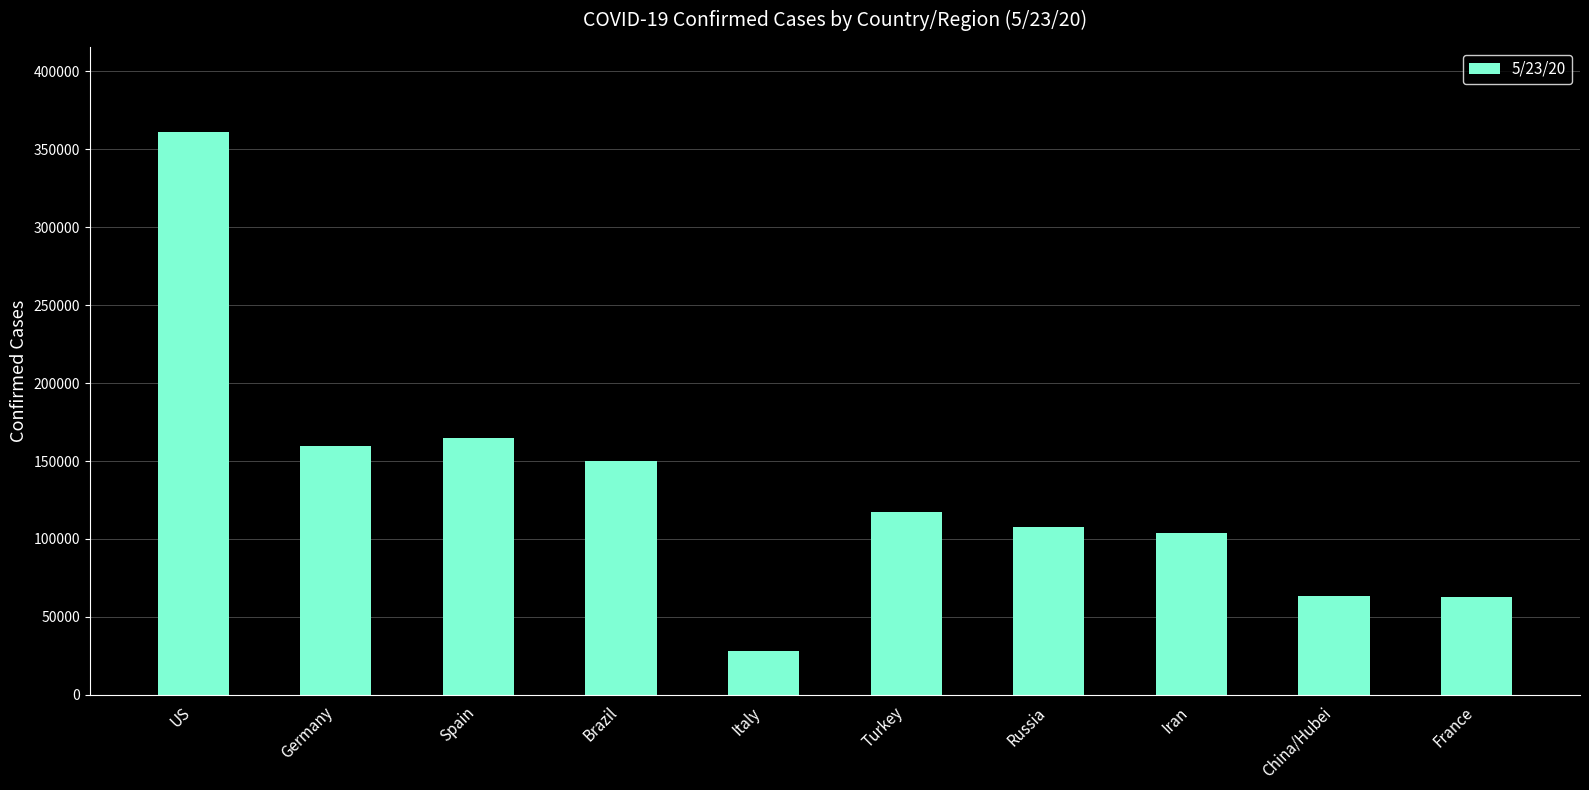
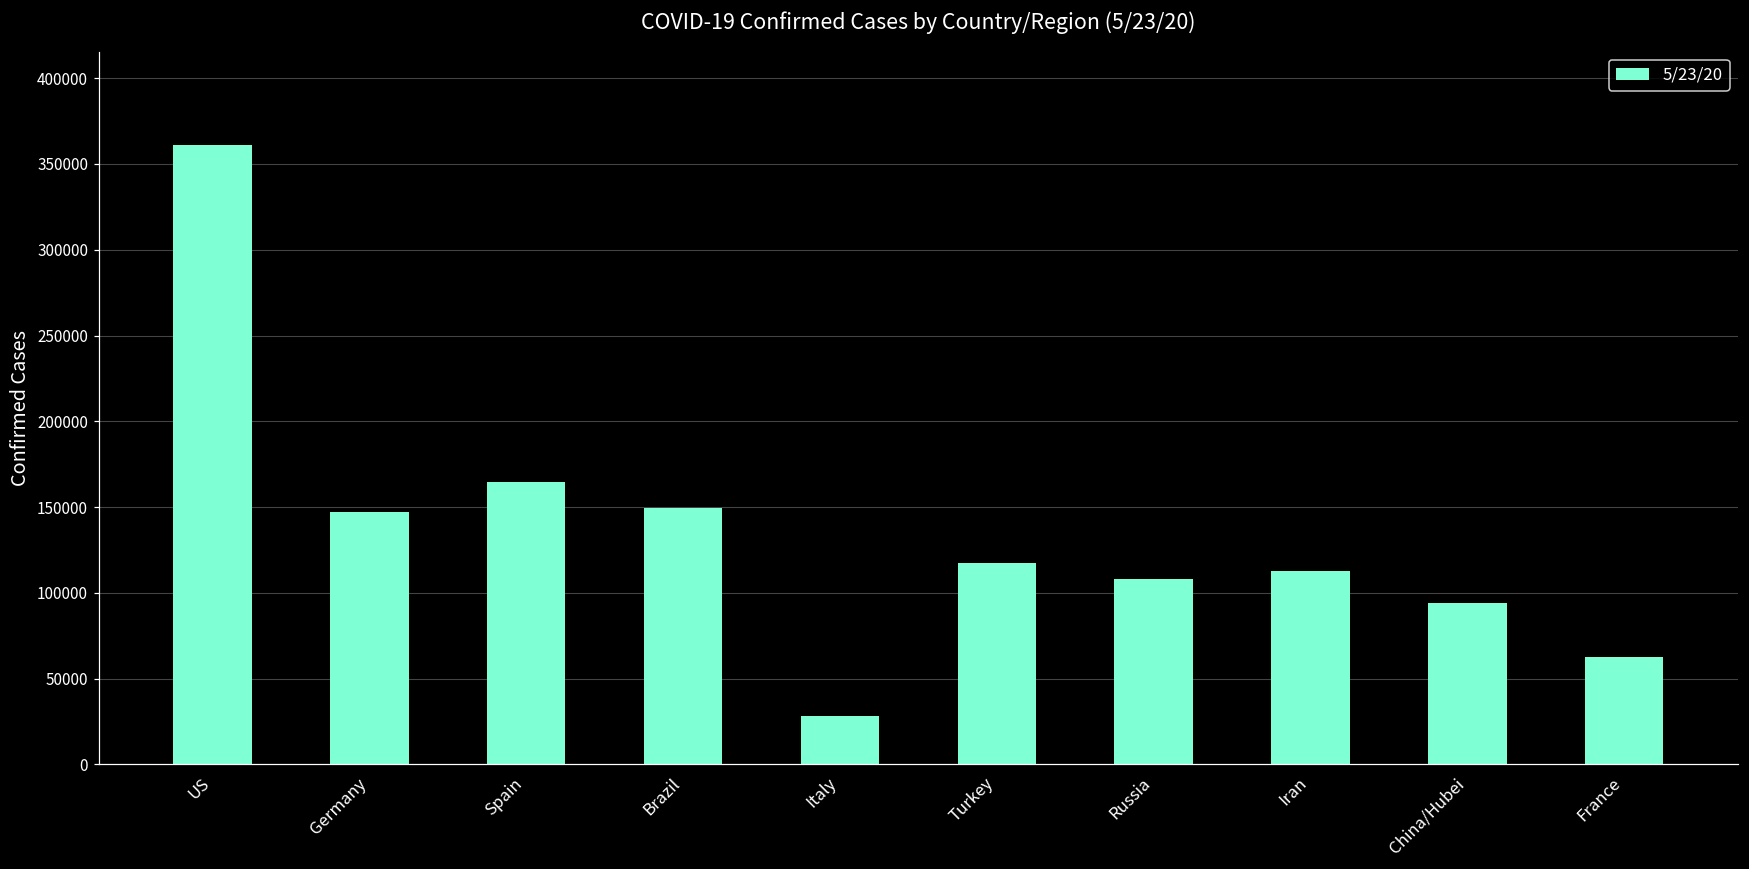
Germany: 160000 -> 147000
Iran: 104000 -> 113000
China/Hubei: 64000 -> 94000
